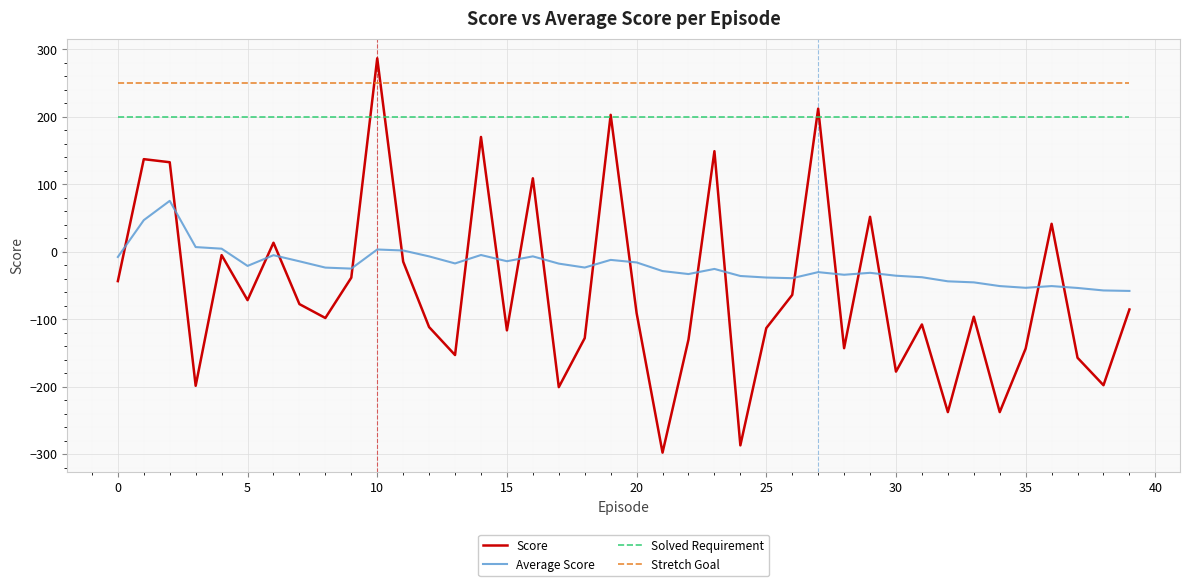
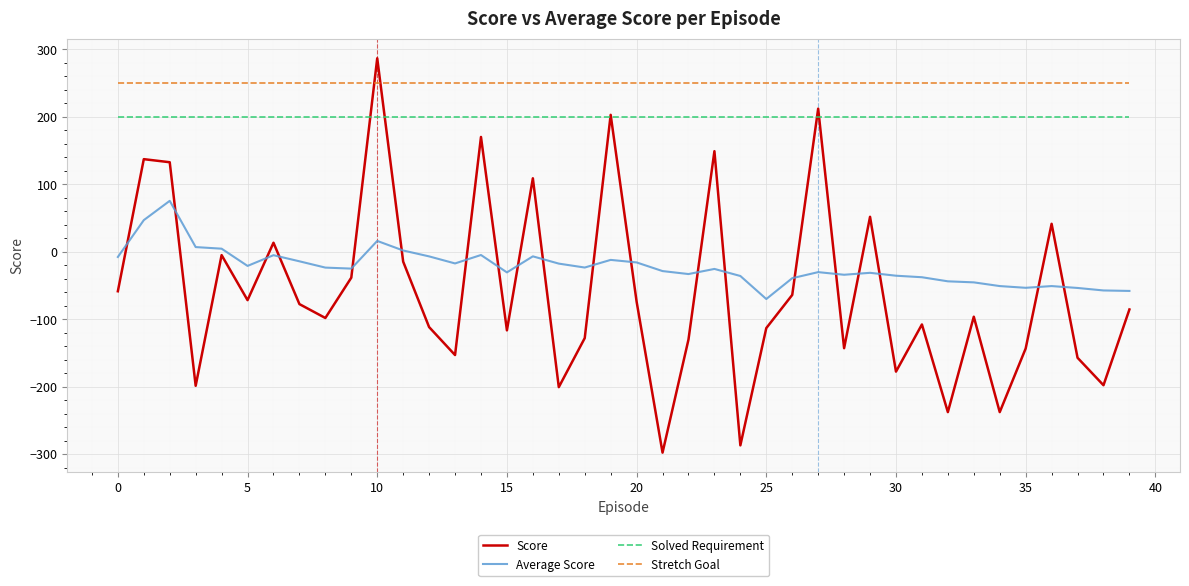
Score, 0: -40 -> -60
Average Score, 10: 0 -> 20
Average Score, 15: -10 -> -30
Score, 20: -90 -> -70
Average Score, 25: -40 -> -70
